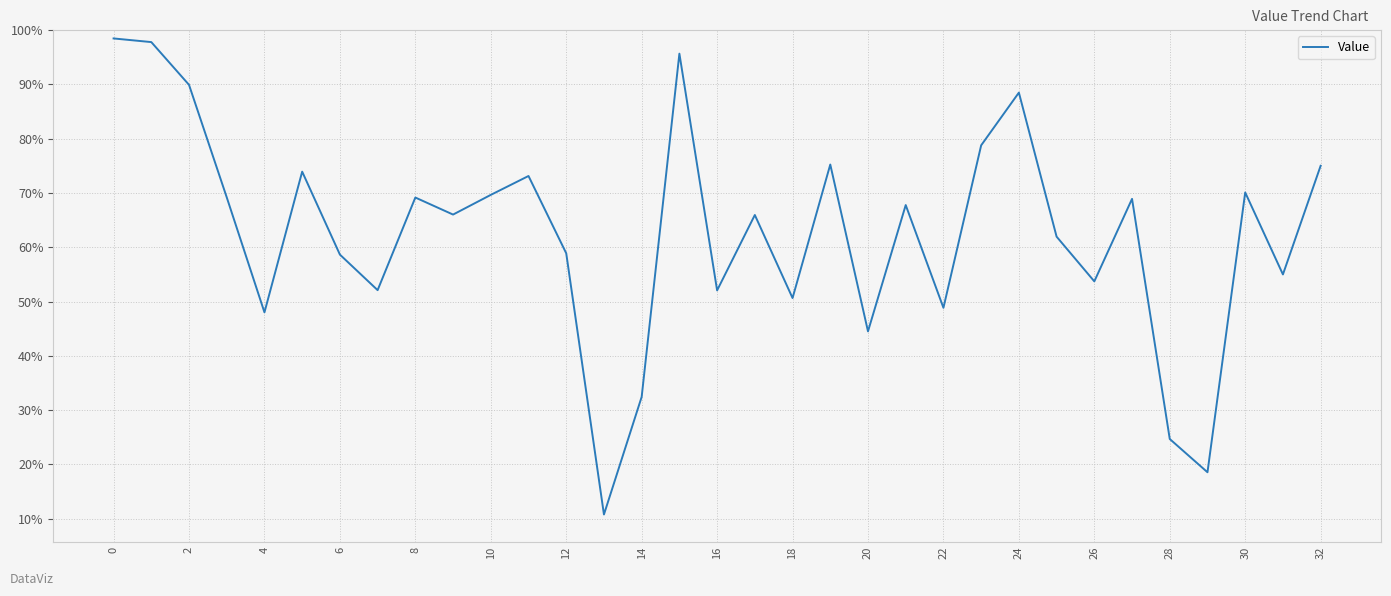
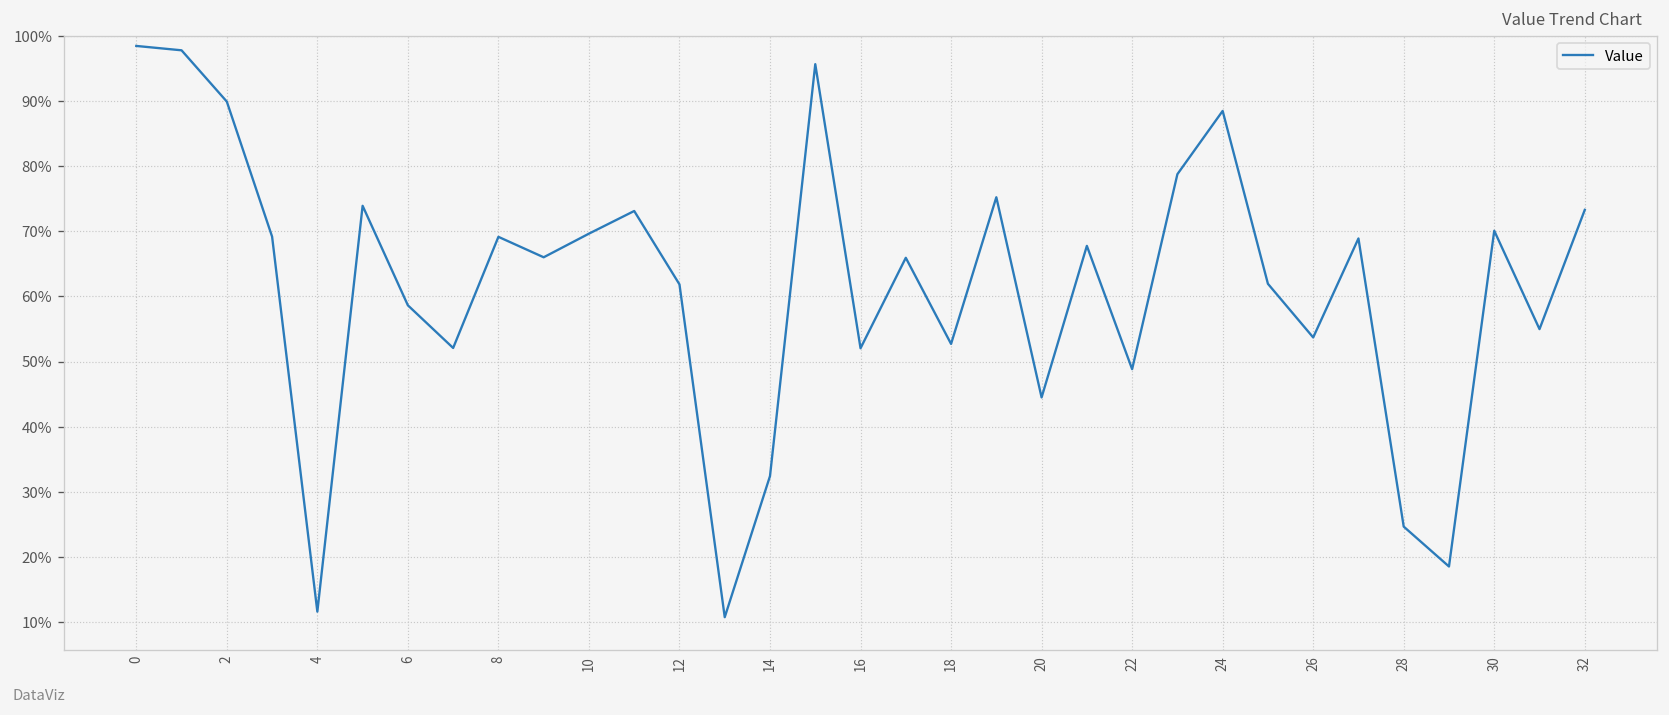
4: 48% -> 12%
12: 59% -> 62%
18: 51% -> 53%
32: 75% -> 73%
